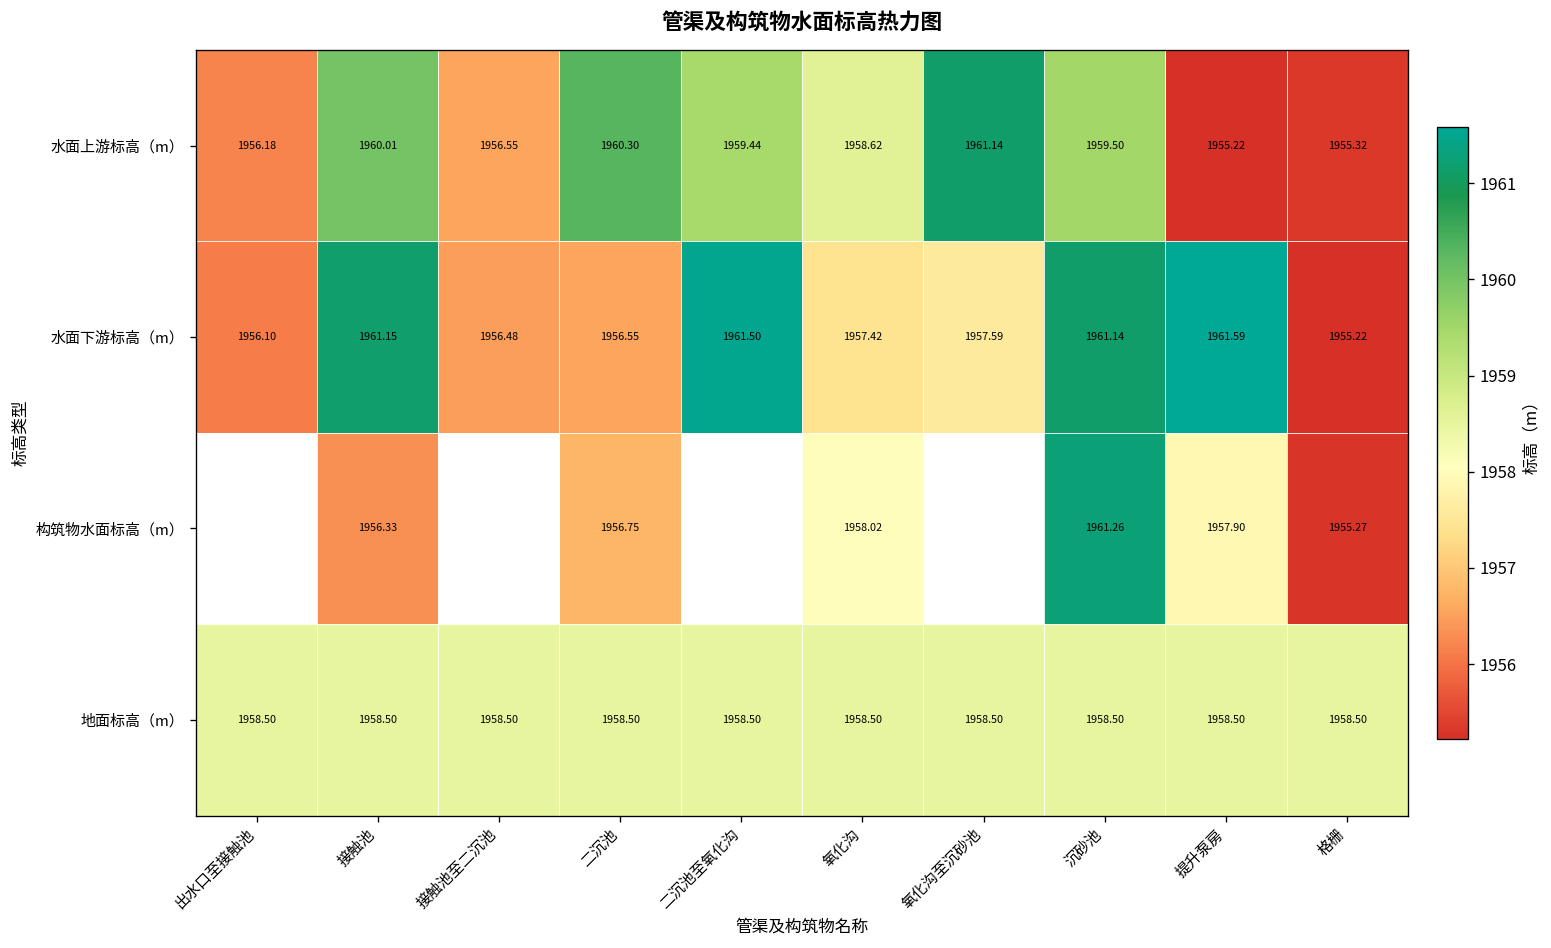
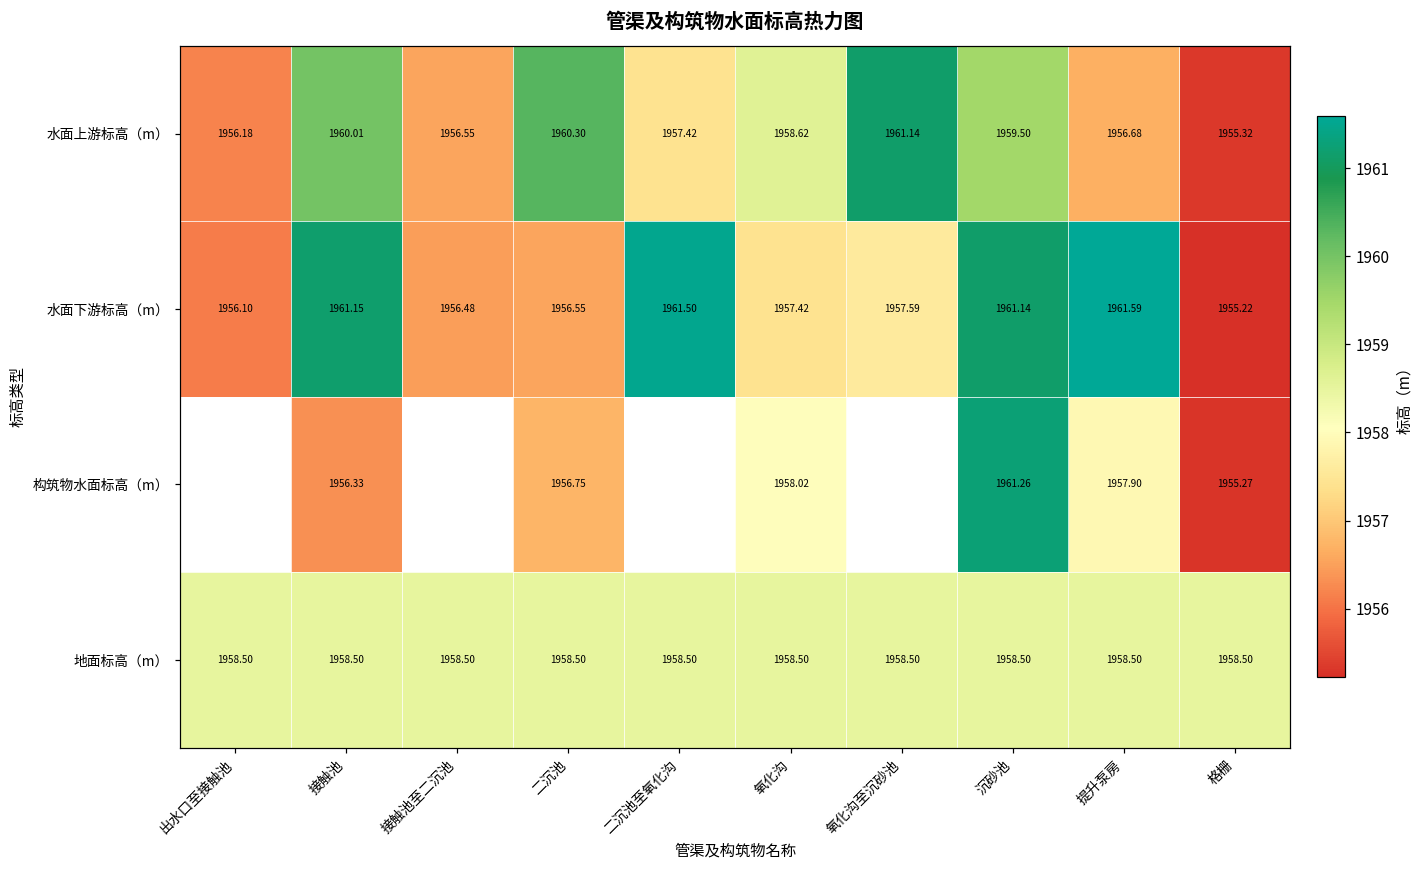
水面上游标高（m）, 二沉池至氧化沟: 1959.44 -> 1957.42
水面上游标高（m）, 提升泵房: 1955.22 -> 1956.68
